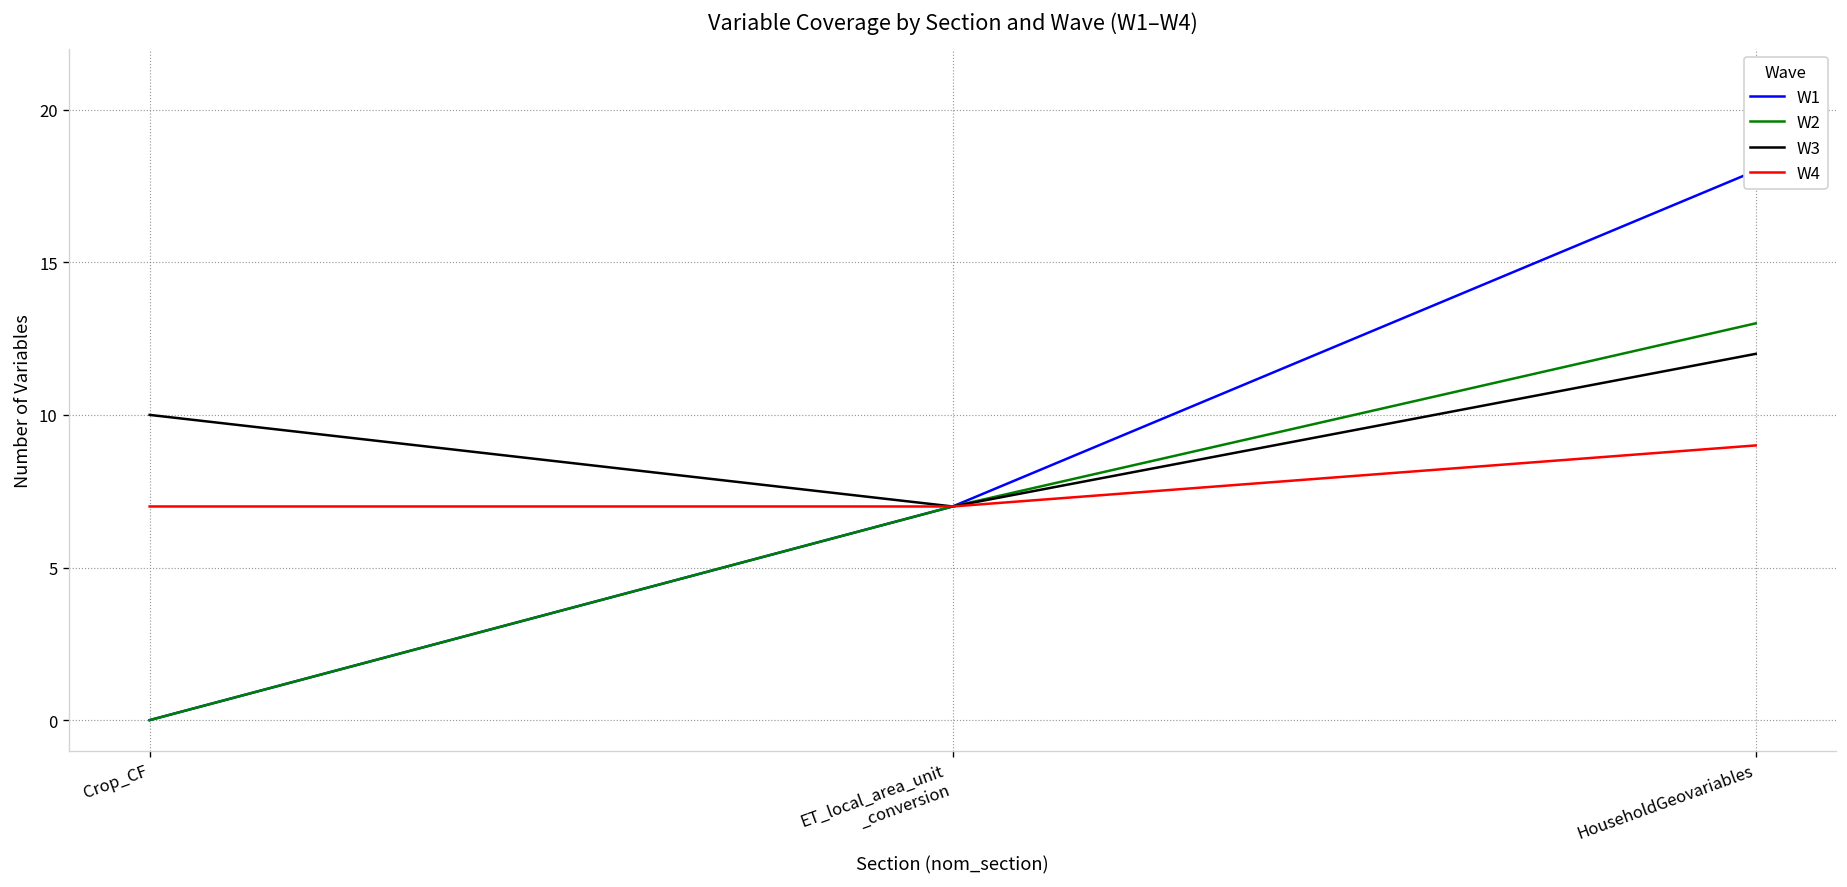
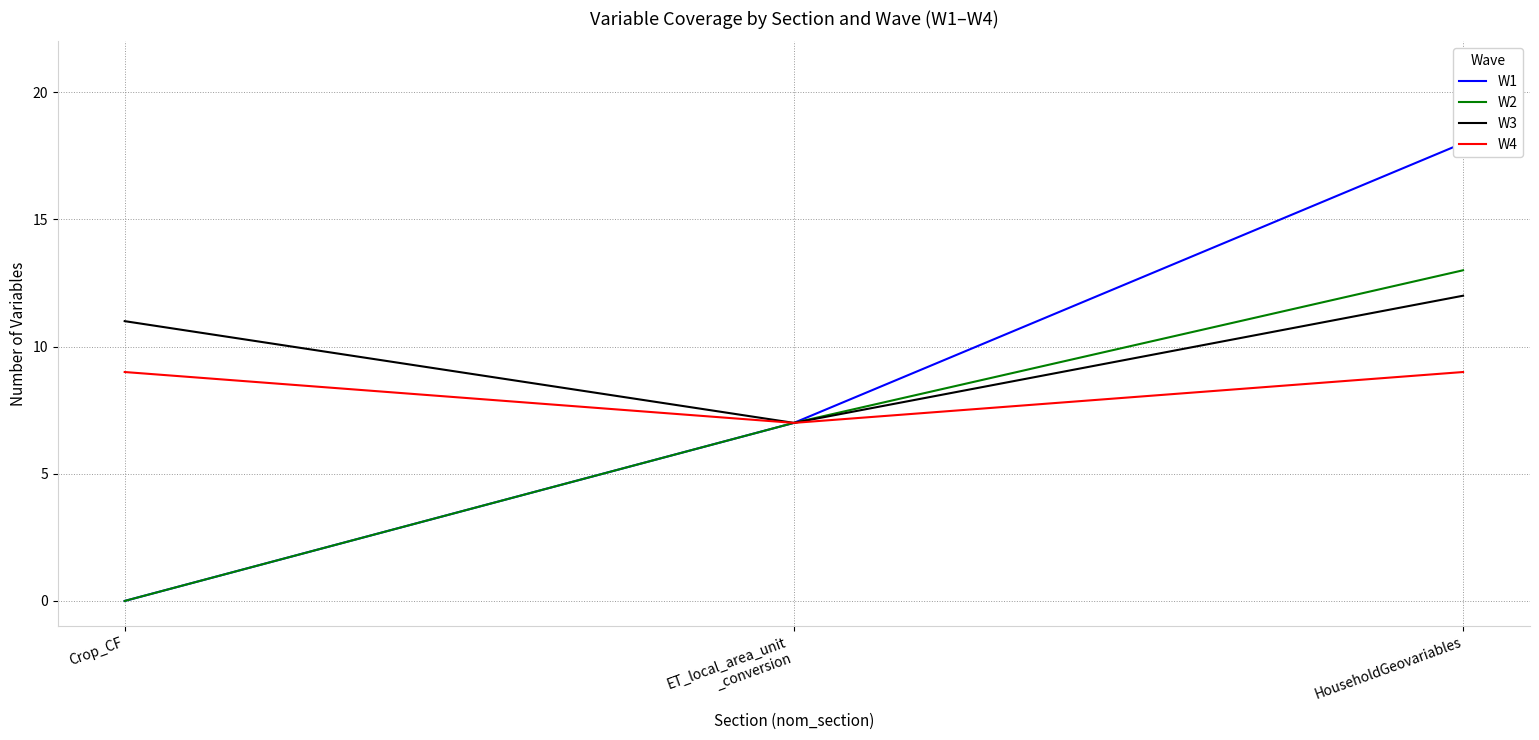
W3, Crop_CF: 10 -> 11
W4, Crop_CF: 7 -> 9
